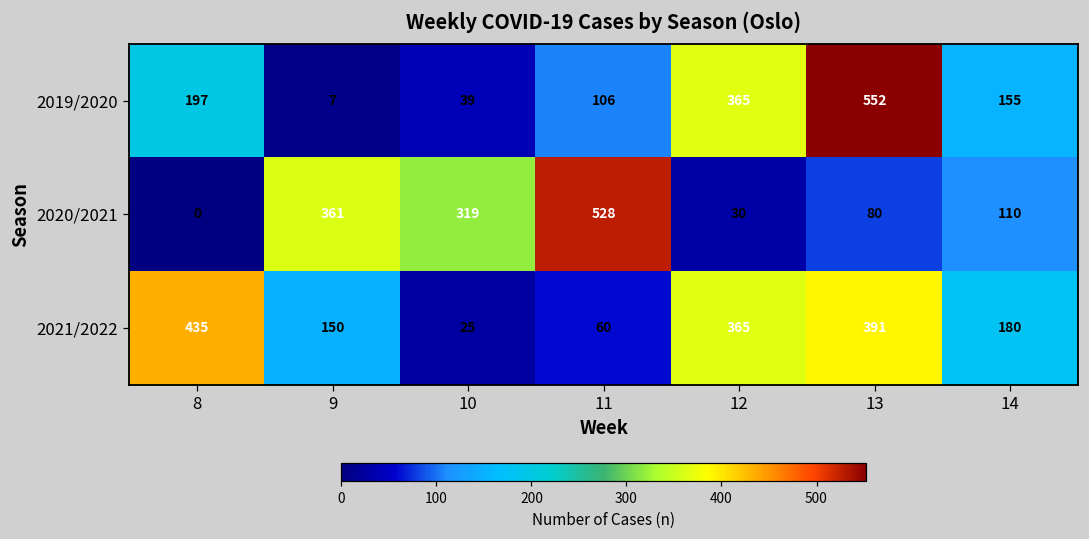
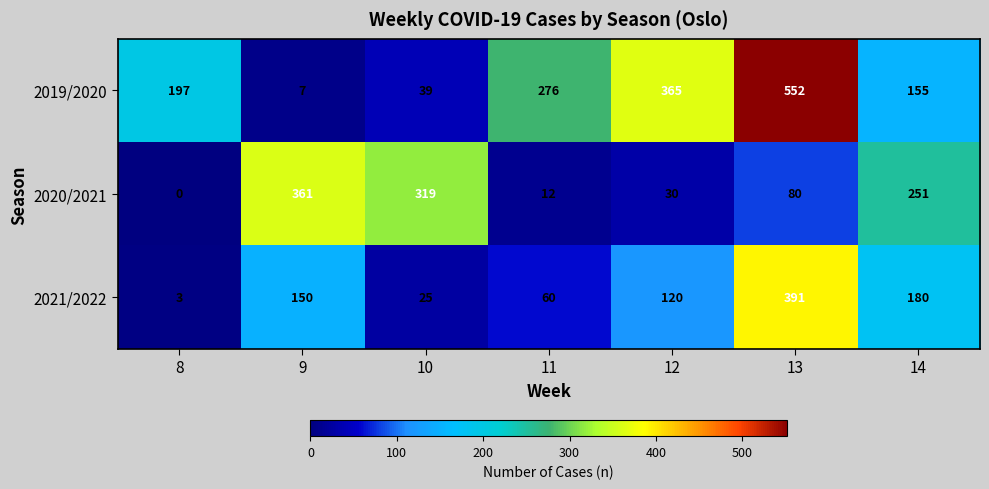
2019/2020, 11: 106 -> 276
2020/2021, 11: 528 -> 12
2020/2021, 14: 110 -> 251
2021/2022, 8: 435 -> 3
2021/2022, 12: 365 -> 120
